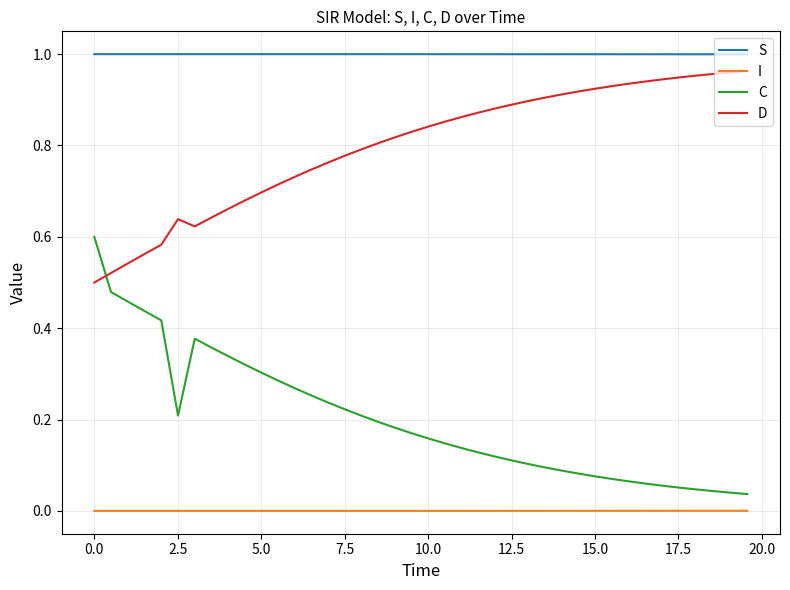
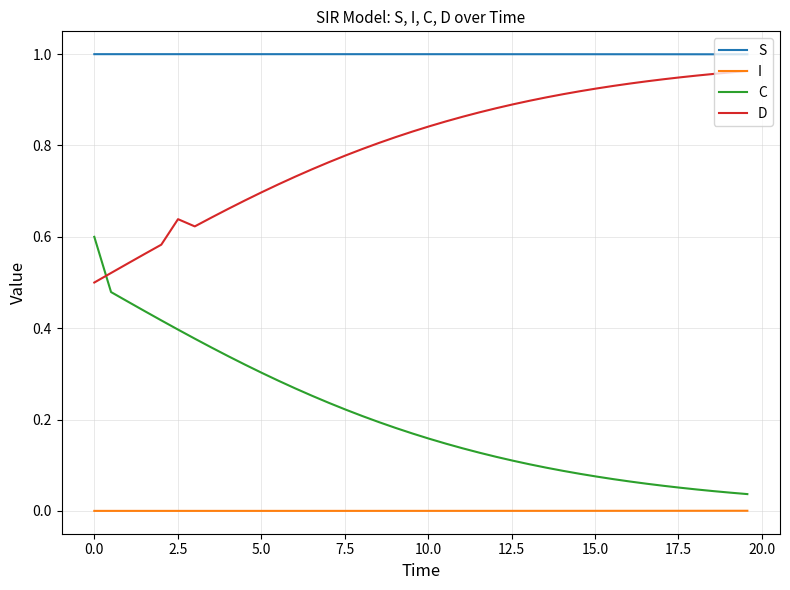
C, 2.5: 0.21 -> 0.40
